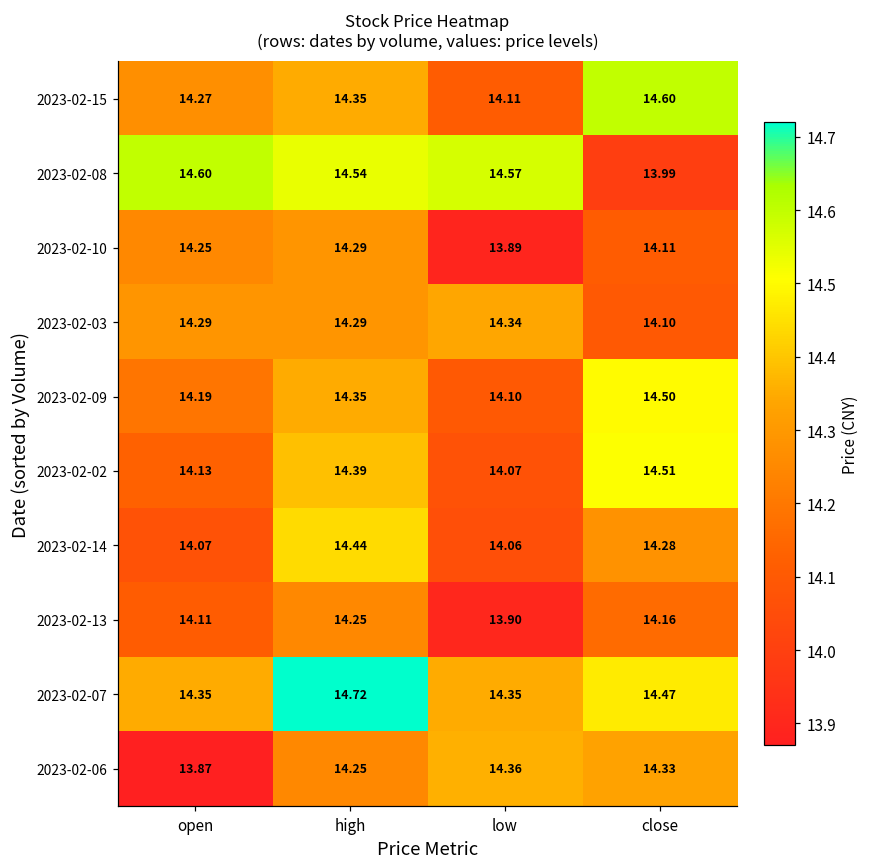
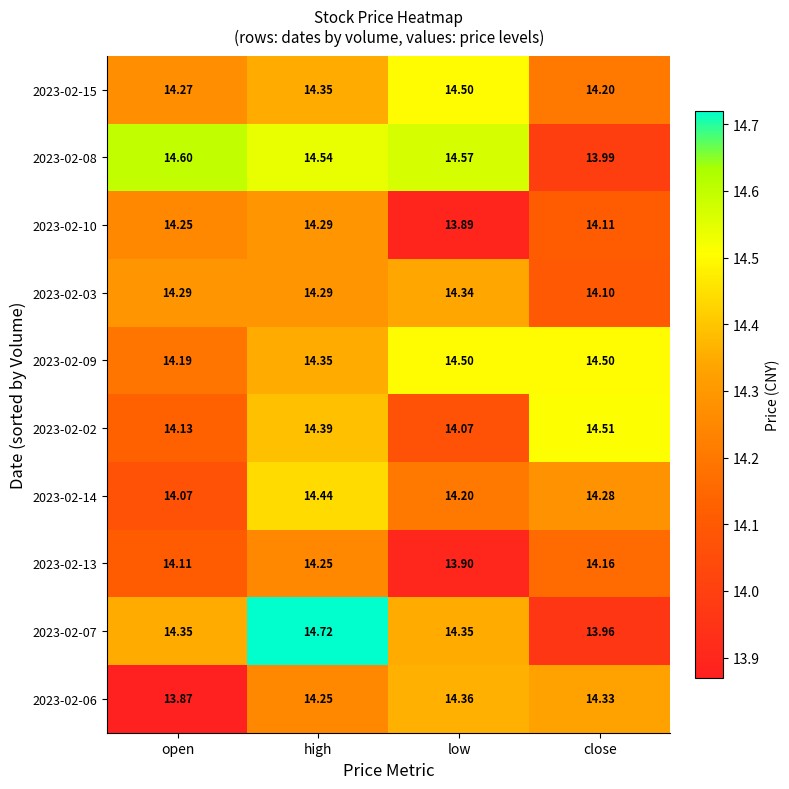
2023-02-15, low: 14.11 -> 14.50
2023-02-15, close: 14.60 -> 14.20
2023-02-09, low: 14.10 -> 14.50
2023-02-14, low: 14.06 -> 14.20
2023-02-07, close: 14.47 -> 13.96
